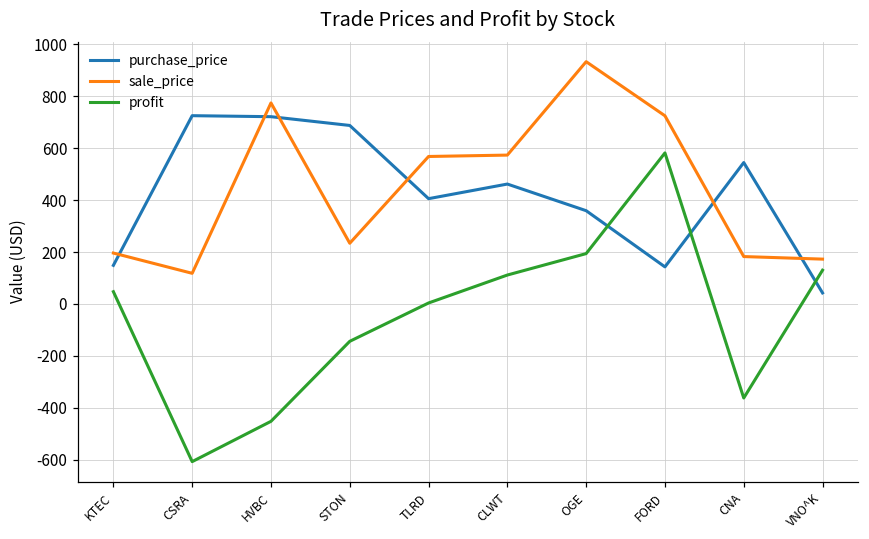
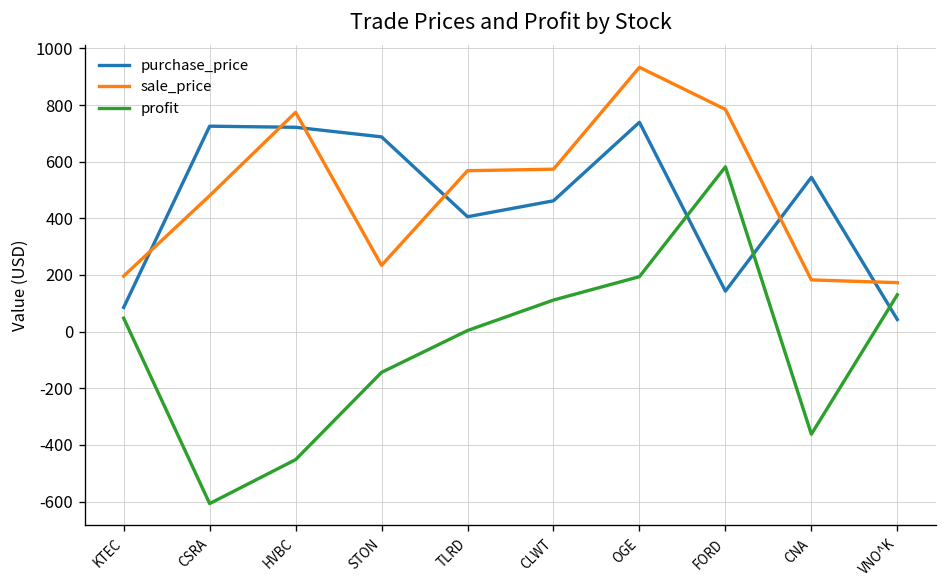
purchase_price, KTEC: 150 -> 90
sale_price, CSRA: 120 -> 480
purchase_price, OGE: 360 -> 740
sale_price, FORD: 720 -> 780
